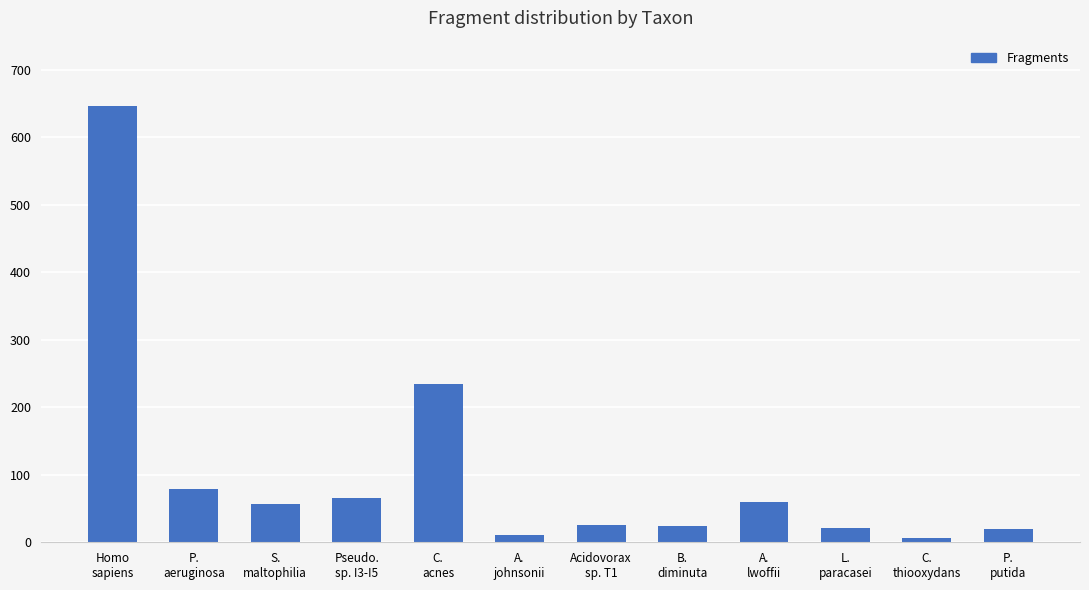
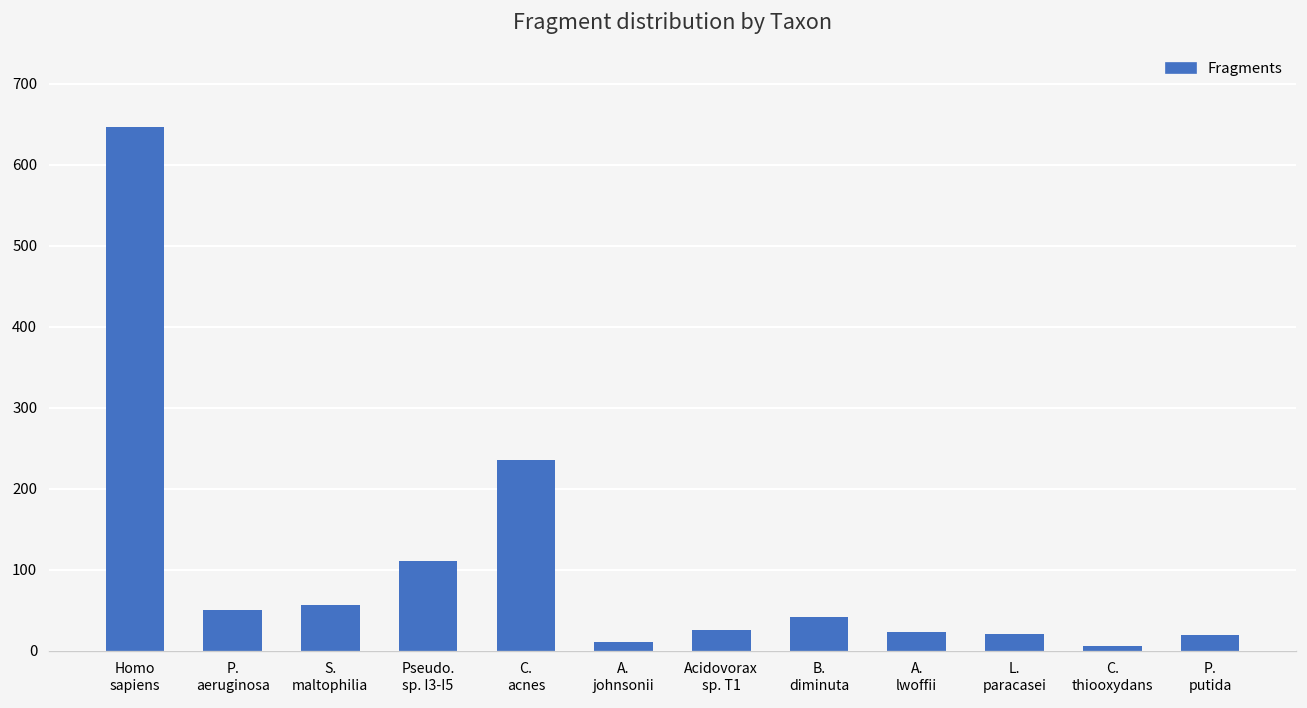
P. aeruginosa: 80 -> 50
Pseudo. sp. I3-I5: 70 -> 110
B. diminuta: 20 -> 40
A. lwoffii: 60 -> 20
